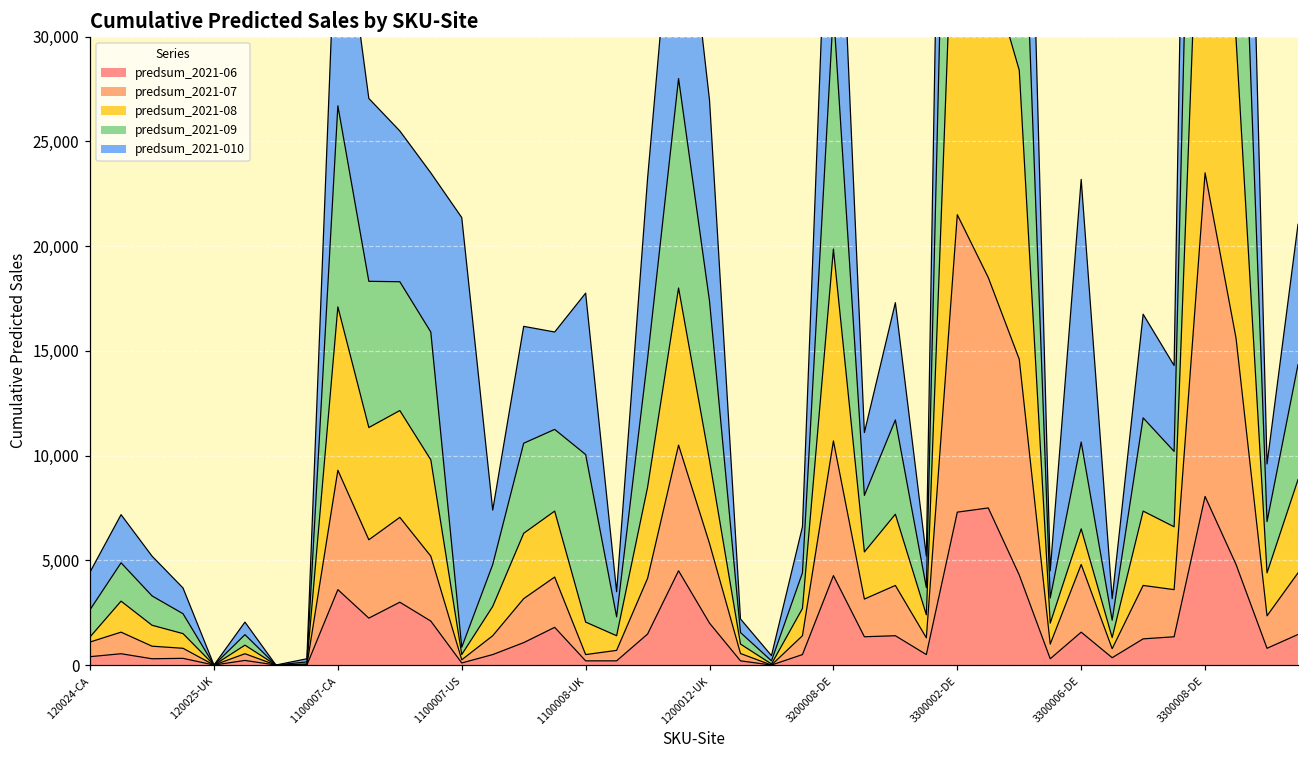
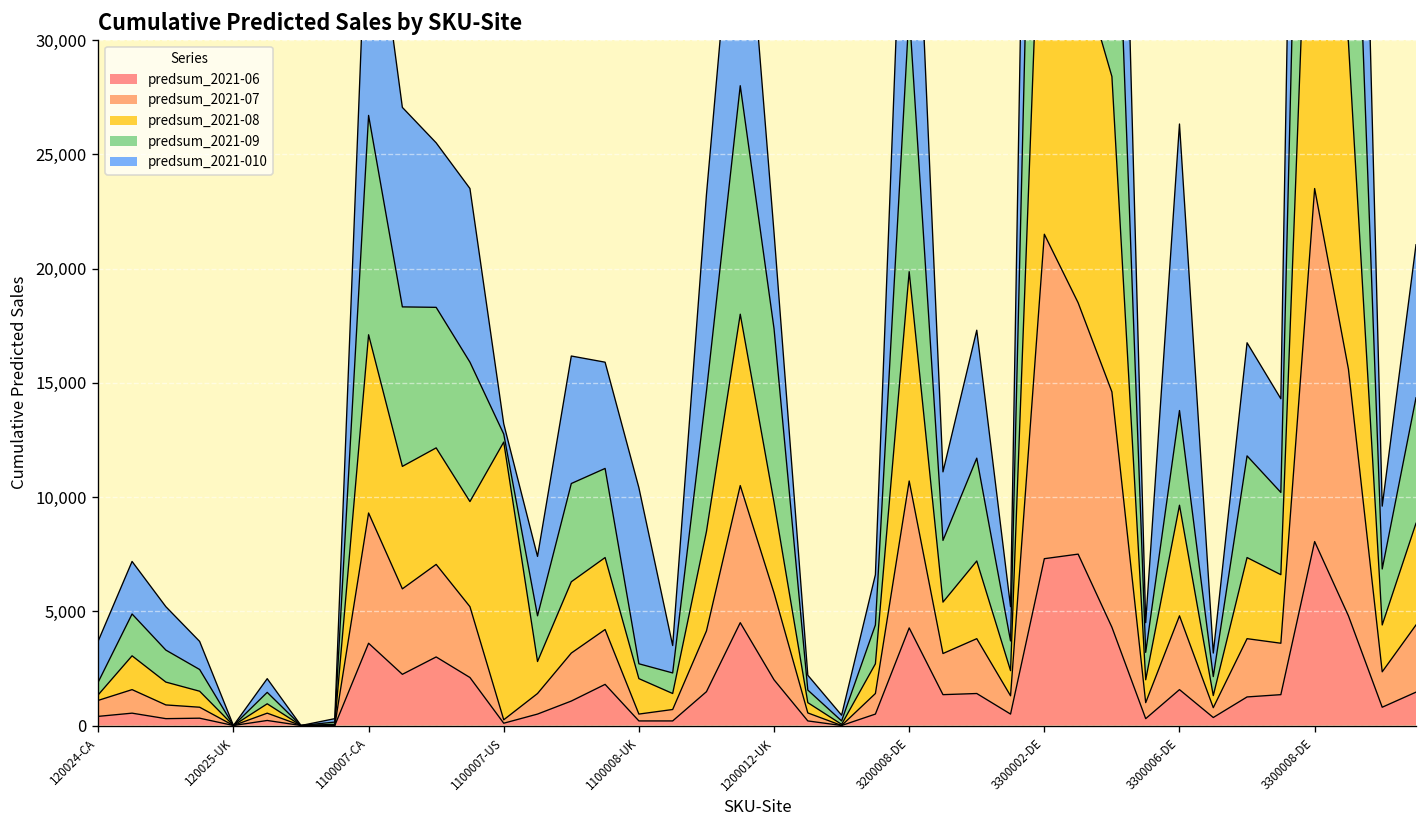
predsum_2021-09, 120024-CA: 1,300 -> 600
predsum_2021-08, 1100007-US: 300 -> 12,200
predsum_2021-010, 1100007-US: 20,500 -> 500
predsum_2021-09, 1100008-UK: 8,000 -> 700
predsum_2021-010, 1200012-UK: 9,600 -> 4,200
predsum_2021-08, 3300006-DE: 1,700 -> 4,800
